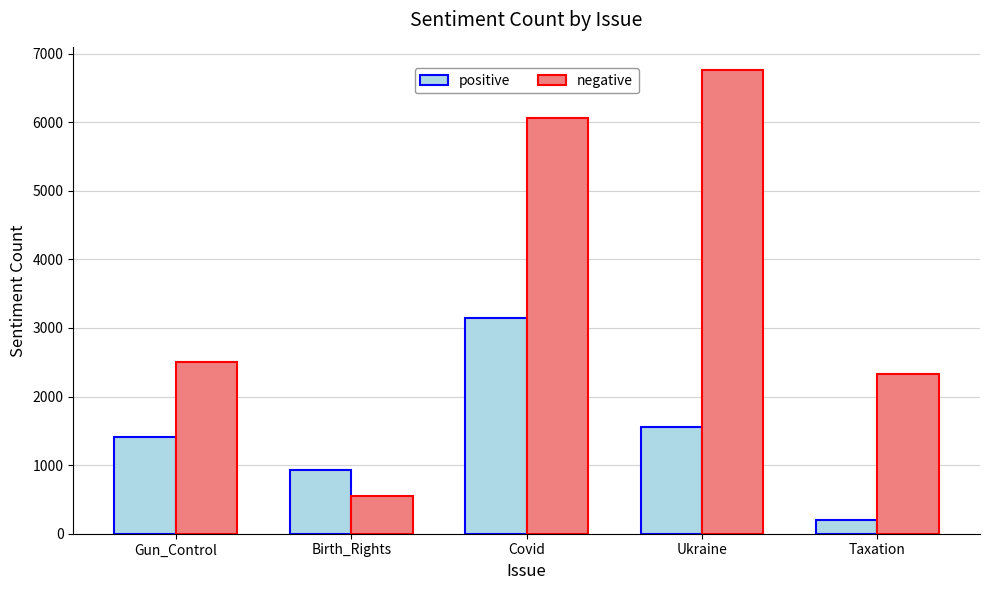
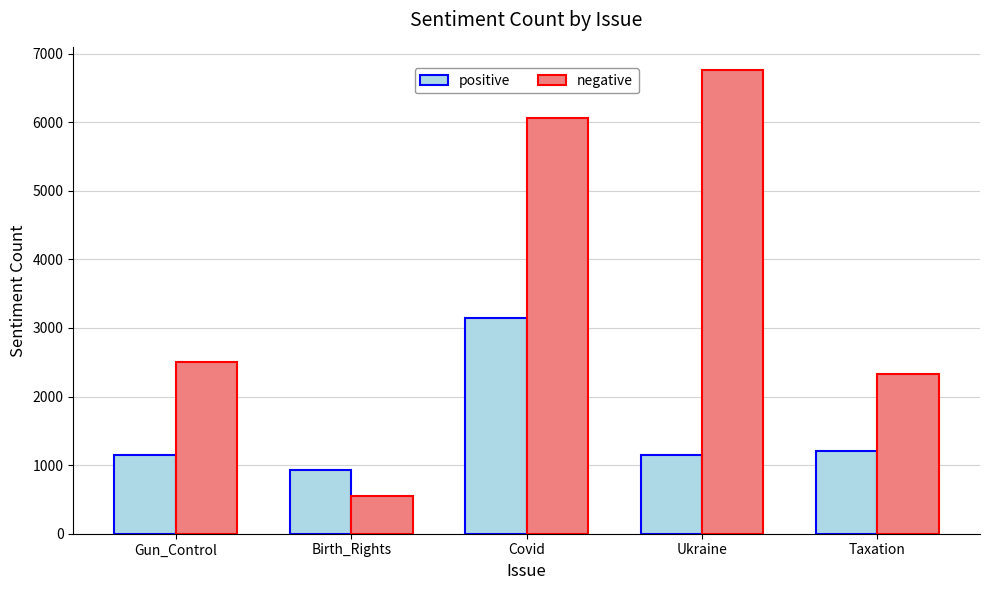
positive, Gun_Control: 1400 -> 1100
positive, Ukraine: 1600 -> 1100
positive, Taxation: 200 -> 1200
